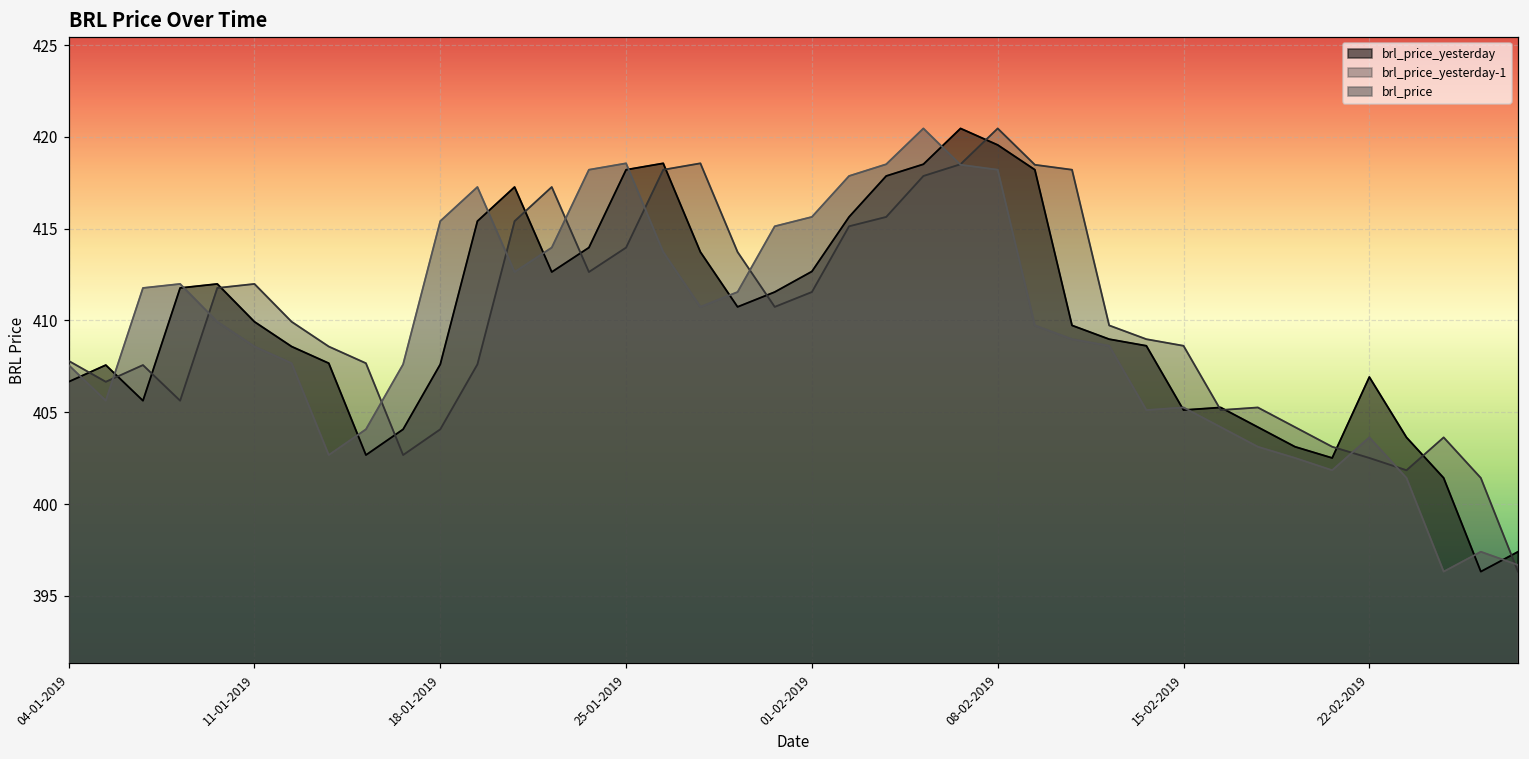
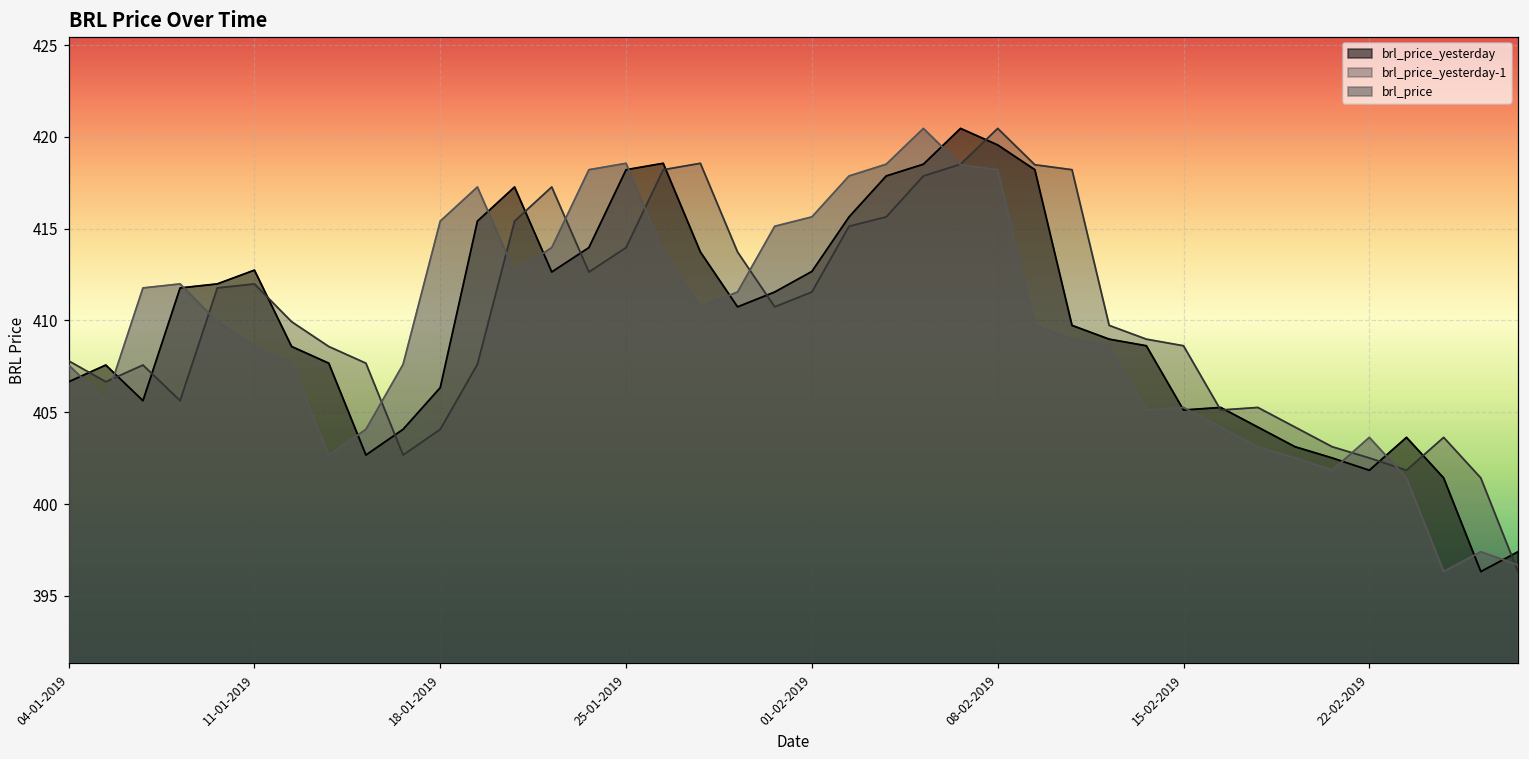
brl_price_yesterday, 11-01-2019: 409.9 -> 412.7
brl_price_yesterday, 18-01-2019: 407.6 -> 406.3
brl_price_yesterday, 22-02-2019: 406.9 -> 401.8
